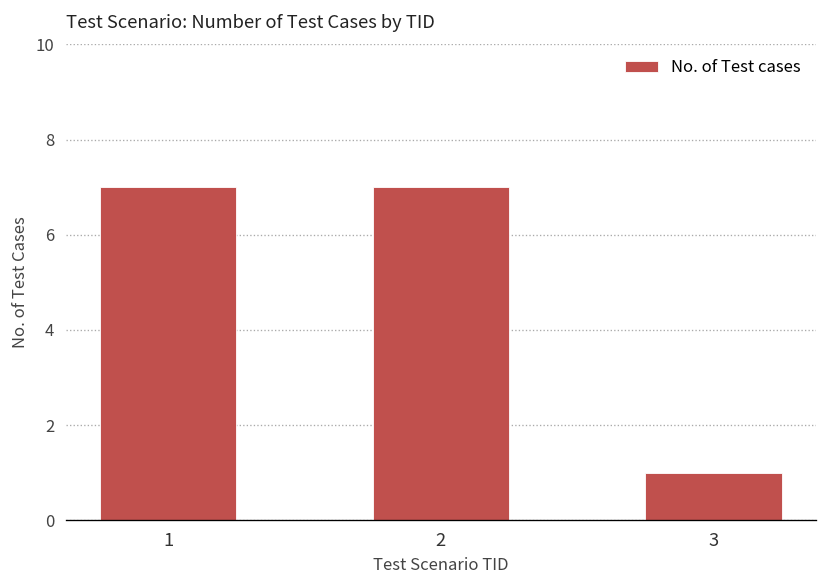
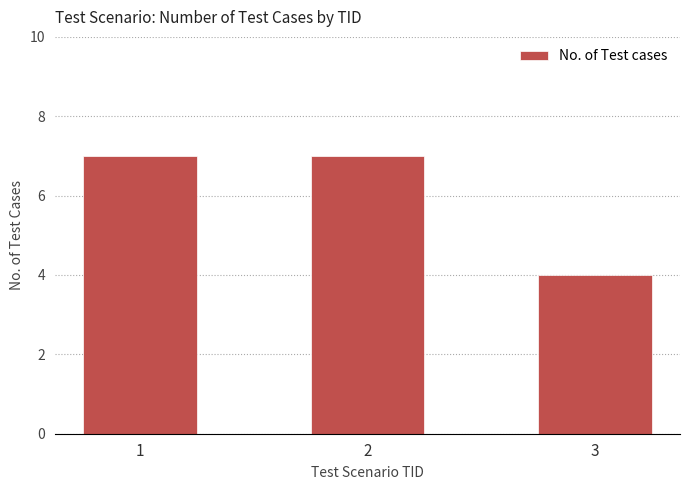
3: 1 -> 4
